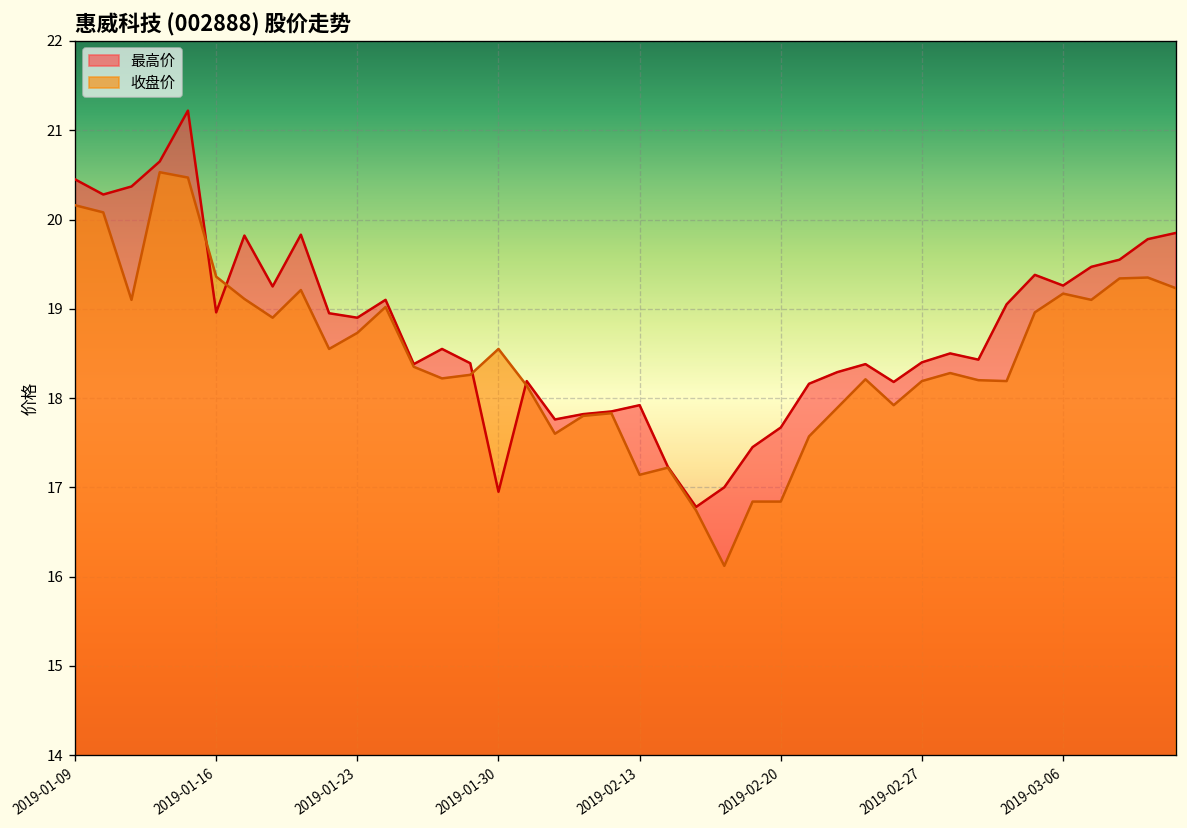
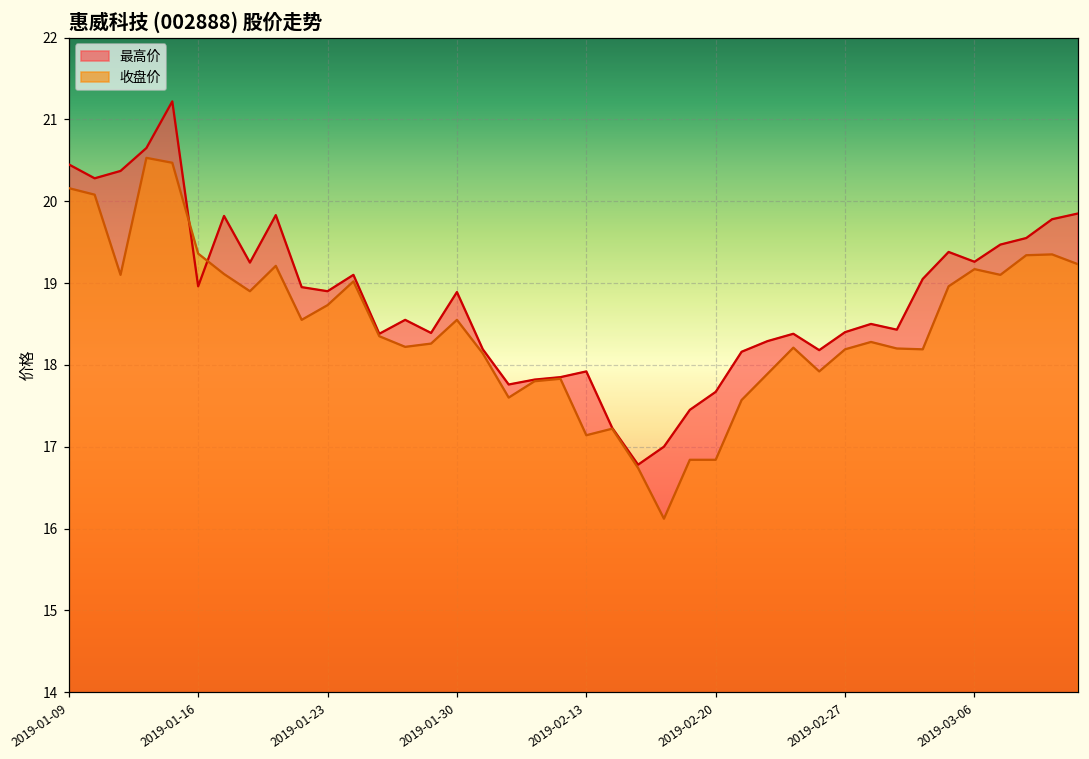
最高价, 2019-01-30: 17.0 -> 18.9
